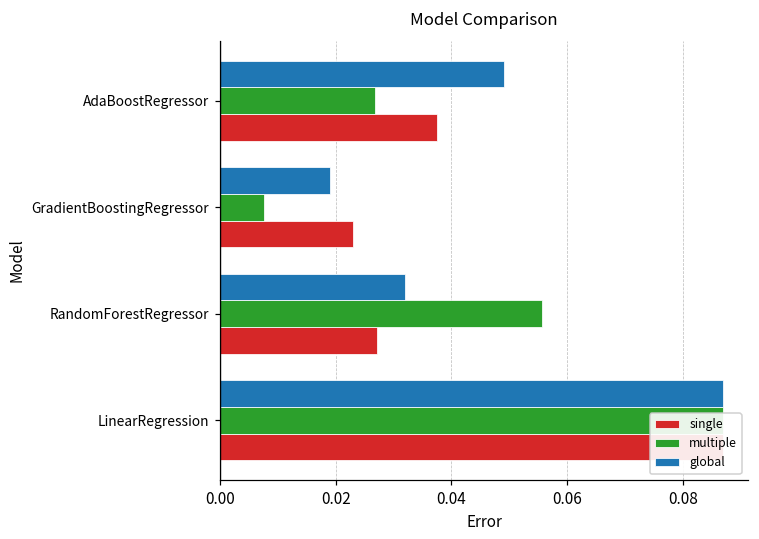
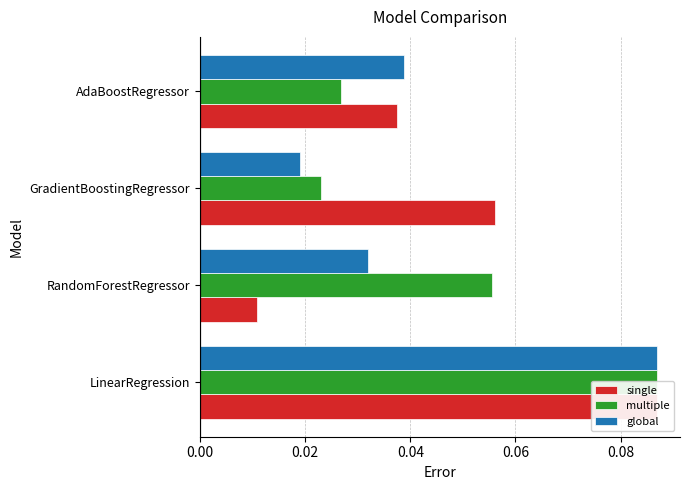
global, AdaBoostRegressor: 0.049 -> 0.039
multiple, GradientBoostingRegressor: 0.008 -> 0.023
single, GradientBoostingRegressor: 0.023 -> 0.056
single, RandomForestRegressor: 0.027 -> 0.011
